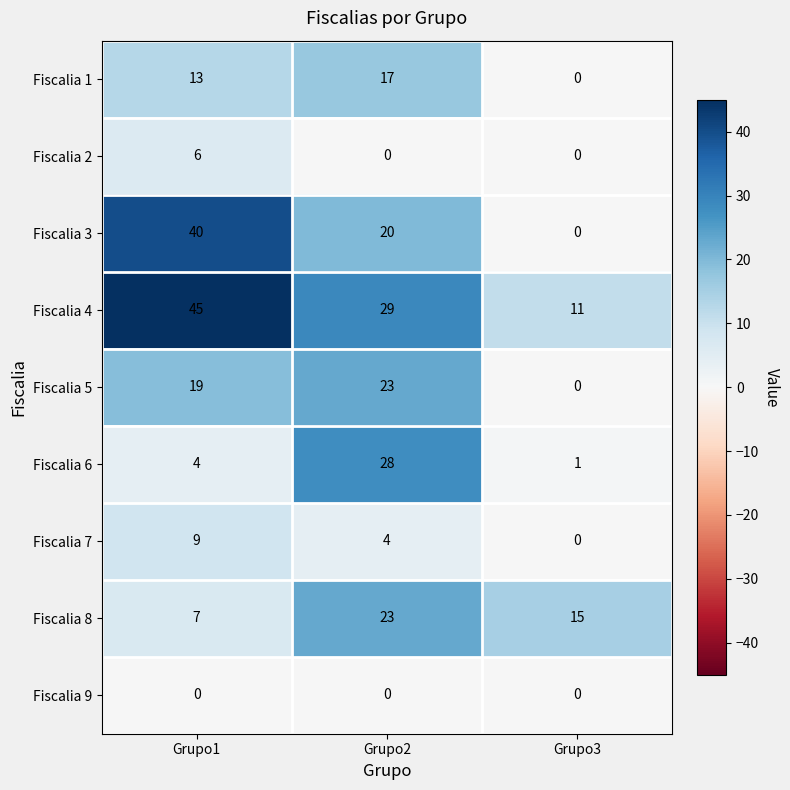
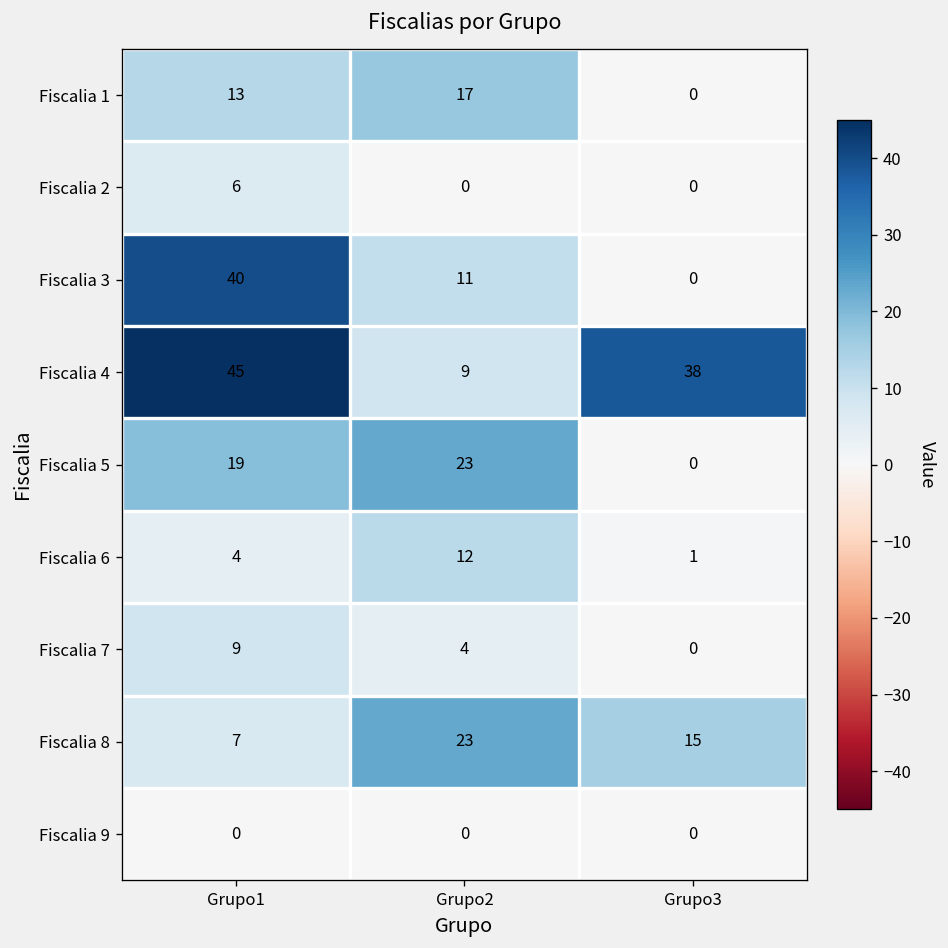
Fiscalia 3, Grupo2: 20 -> 11
Fiscalia 4, Grupo2: 29 -> 9
Fiscalia 4, Grupo3: 11 -> 38
Fiscalia 6, Grupo2: 28 -> 12
